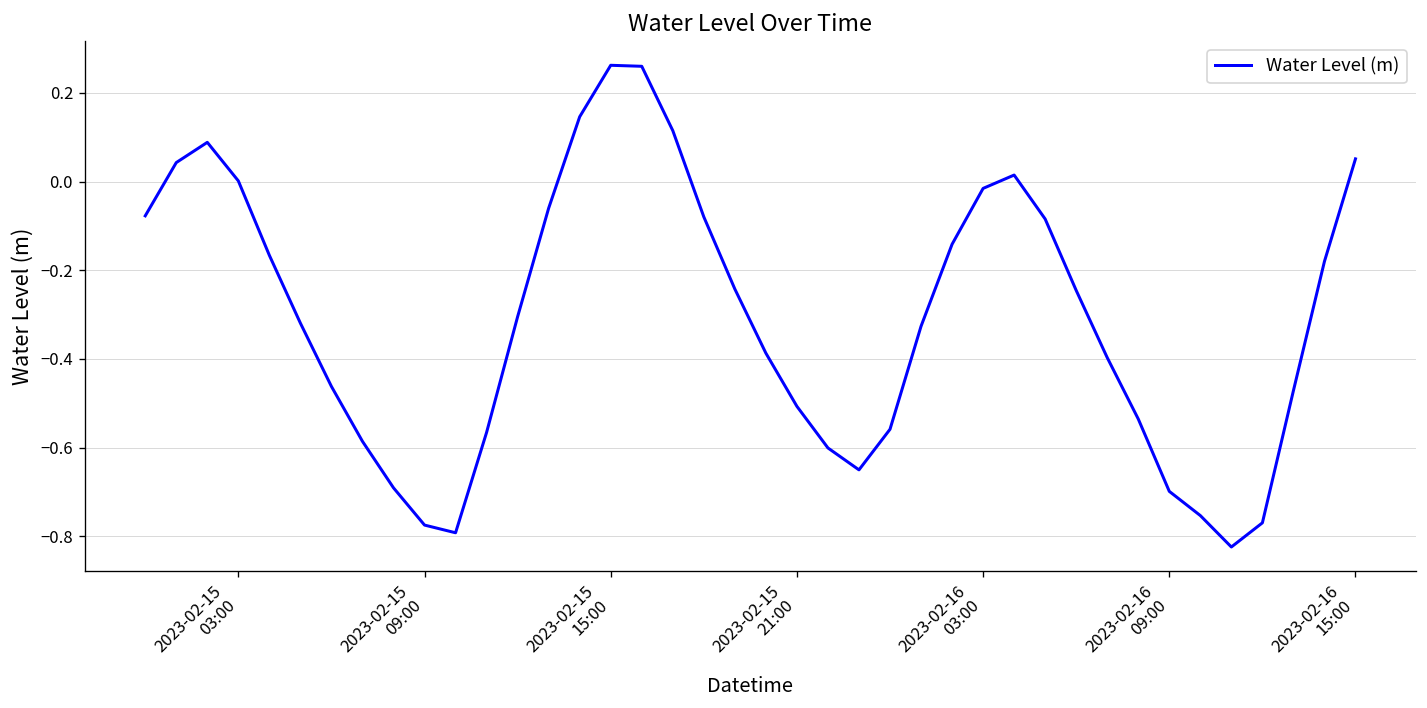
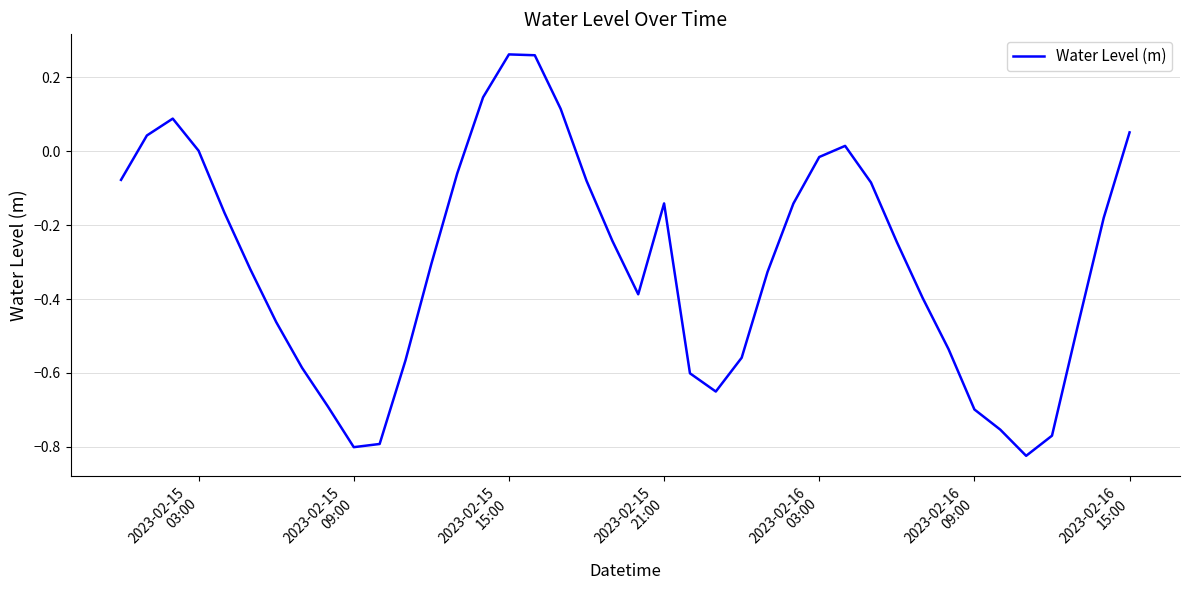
2023-02-15 09:00: -0.78 -> -0.80
2023-02-15 21:00: -0.51 -> -0.14
